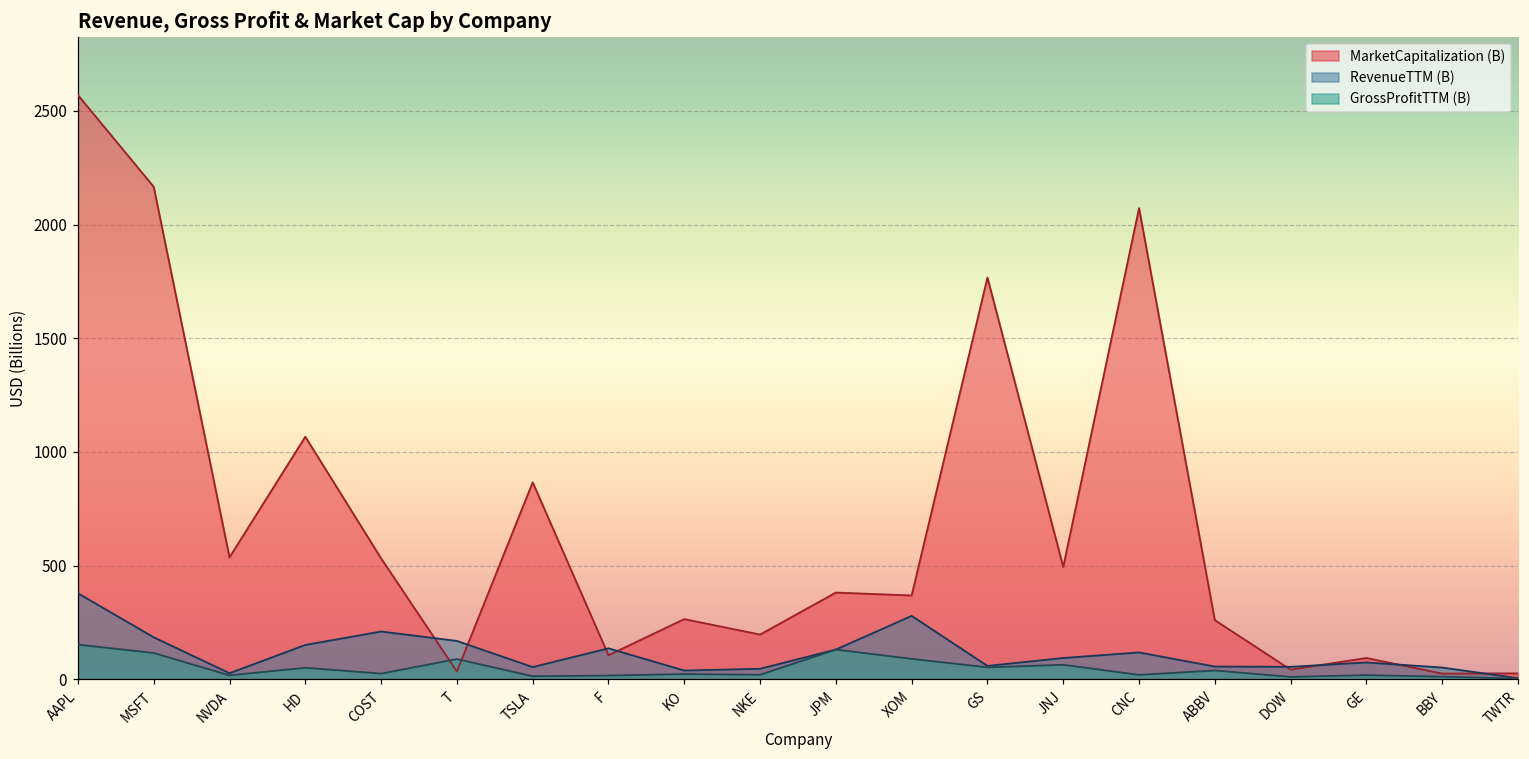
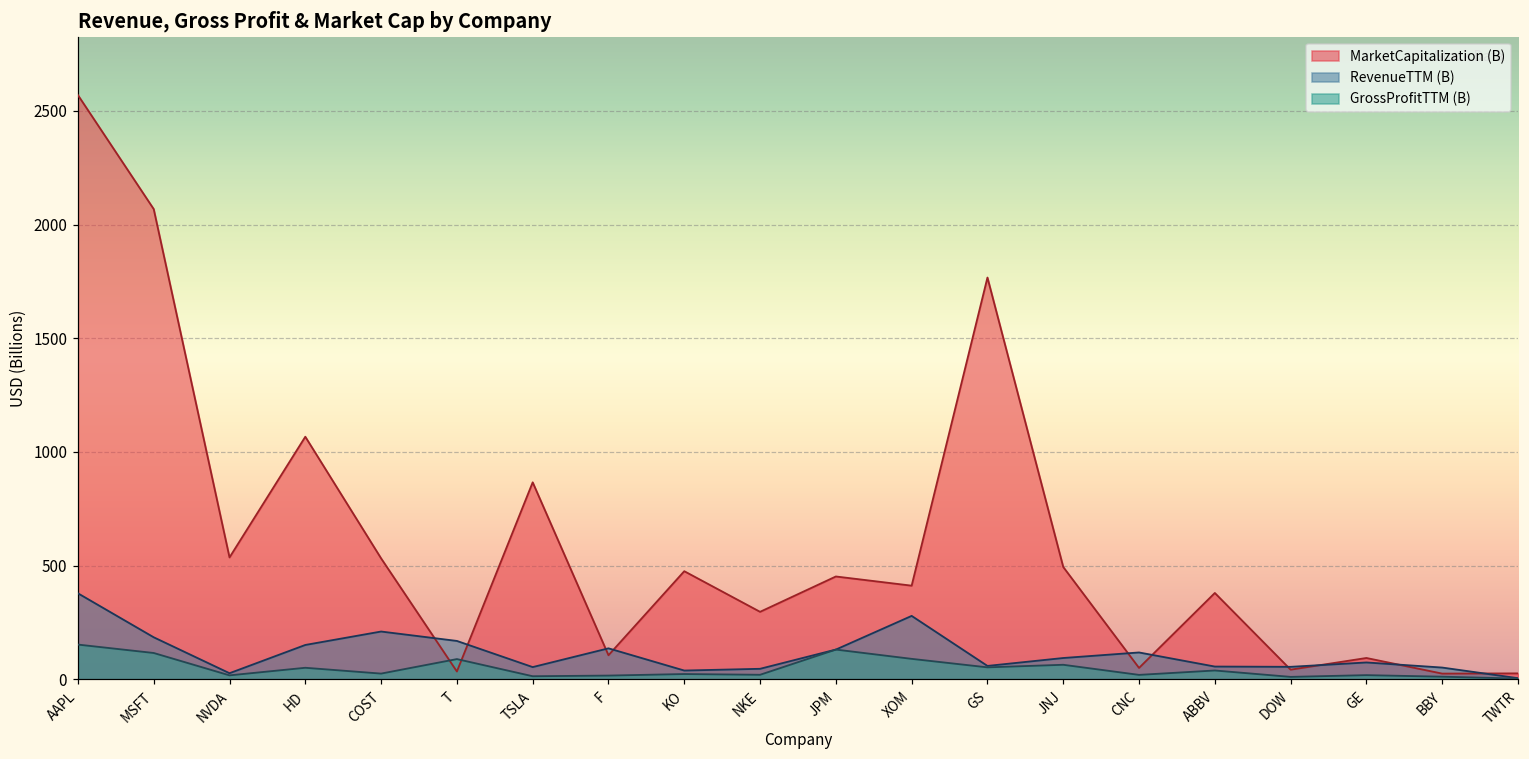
MarketCapitalization (B), MSFT: 2170 -> 2070
MarketCapitalization (B), KO: 260 -> 480
MarketCapitalization (B), NKE: 200 -> 300
MarketCapitalization (B), JPM: 380 -> 450
MarketCapitalization (B), XOM: 370 -> 410
MarketCapitalization (B), CNC: 2070 -> 50
MarketCapitalization (B), ABBV: 260 -> 380
